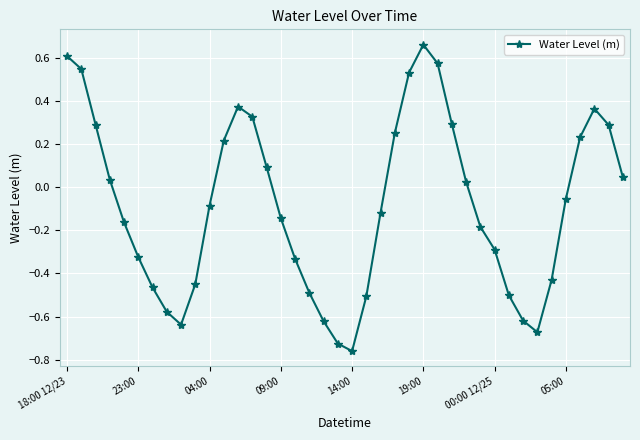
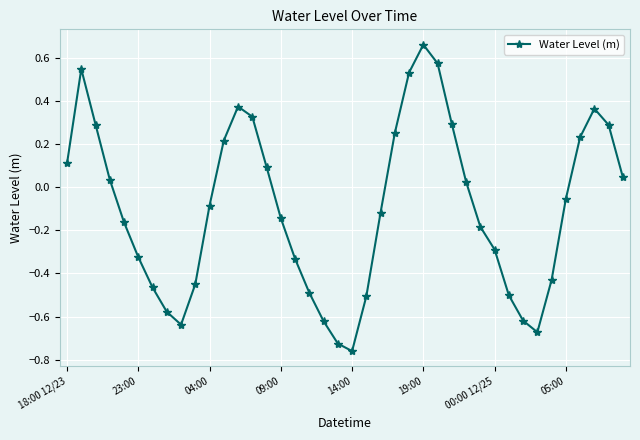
18:00 12/23: 0.61 -> 0.11
